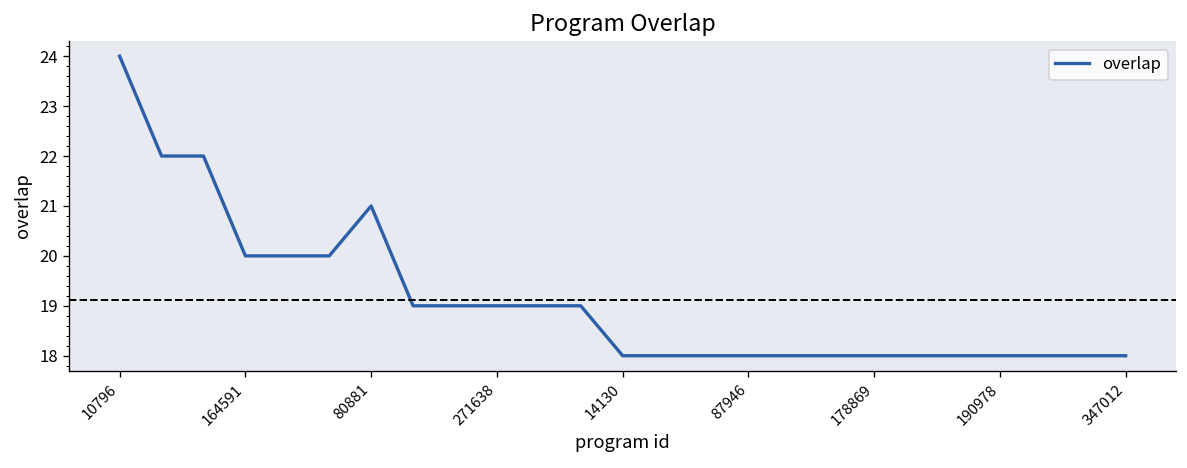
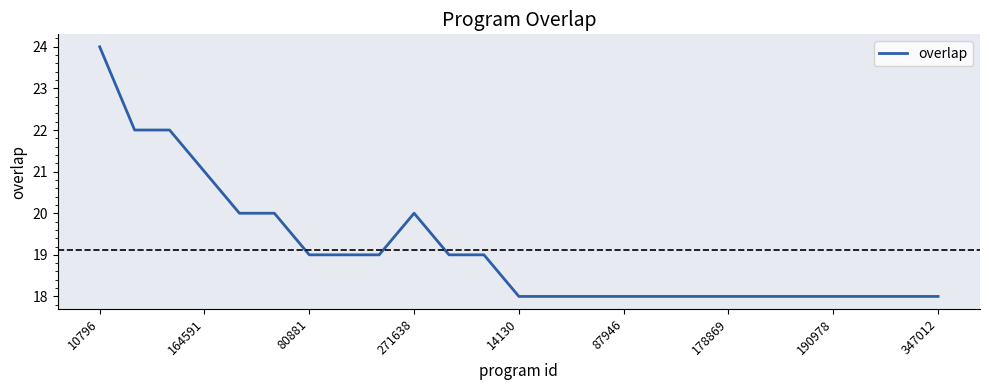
164591: 20 -> 21
80881: 21 -> 19
271638: 19 -> 20
